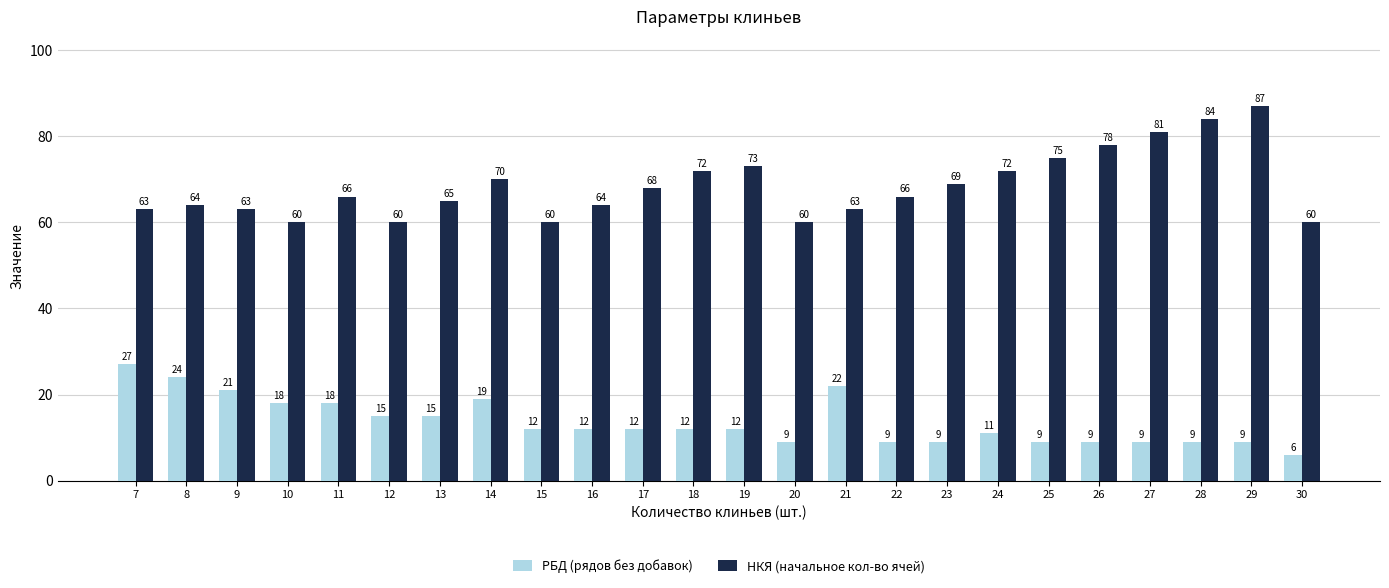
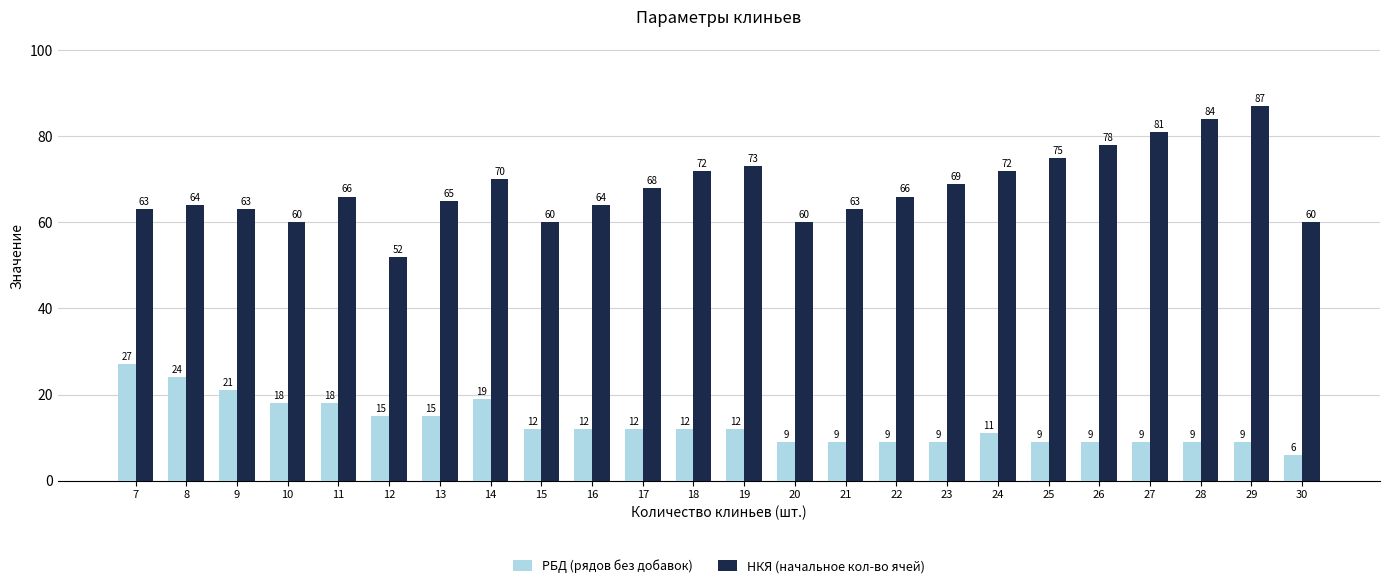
НКЯ (начальное кол-во ячей), 12: 60 -> 52
РБД (рядов без добавок), 21: 22 -> 9
